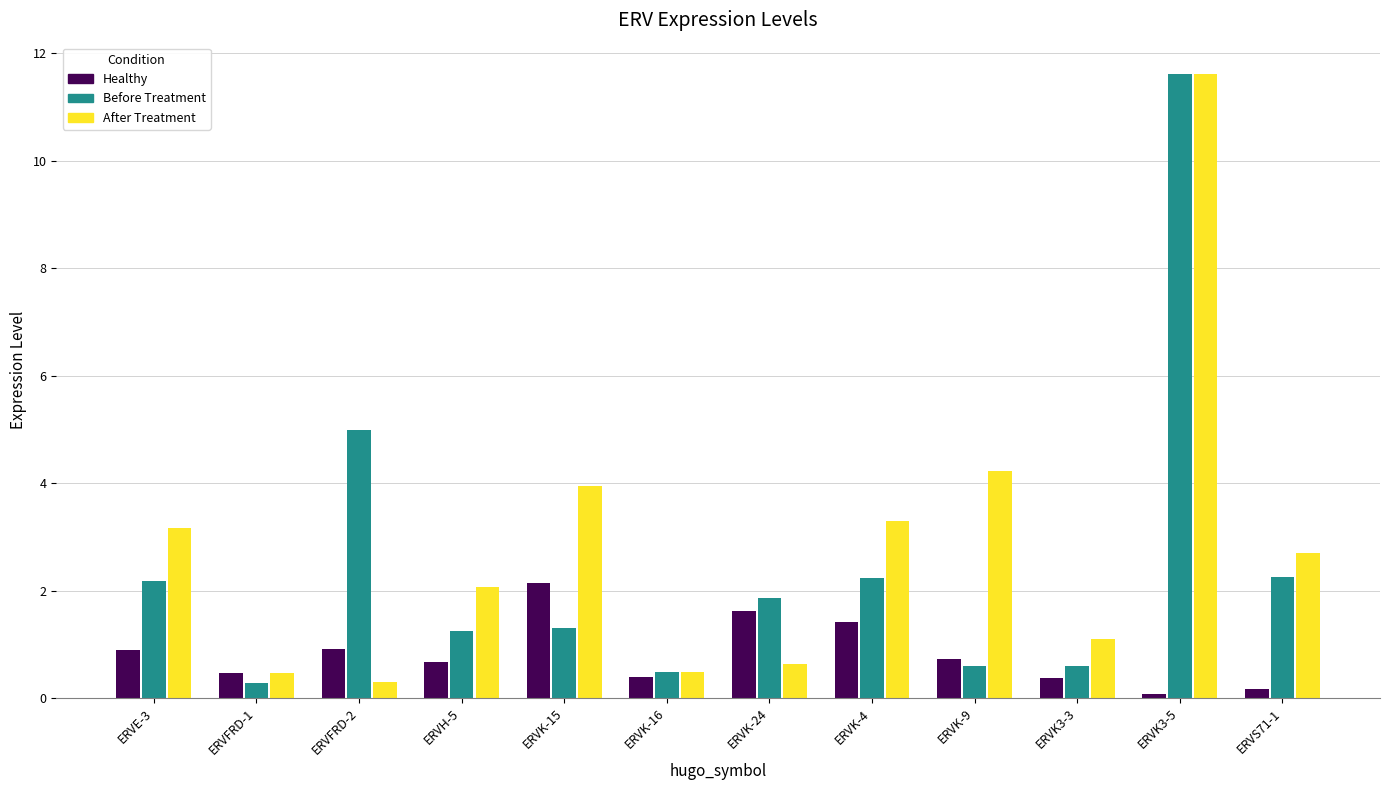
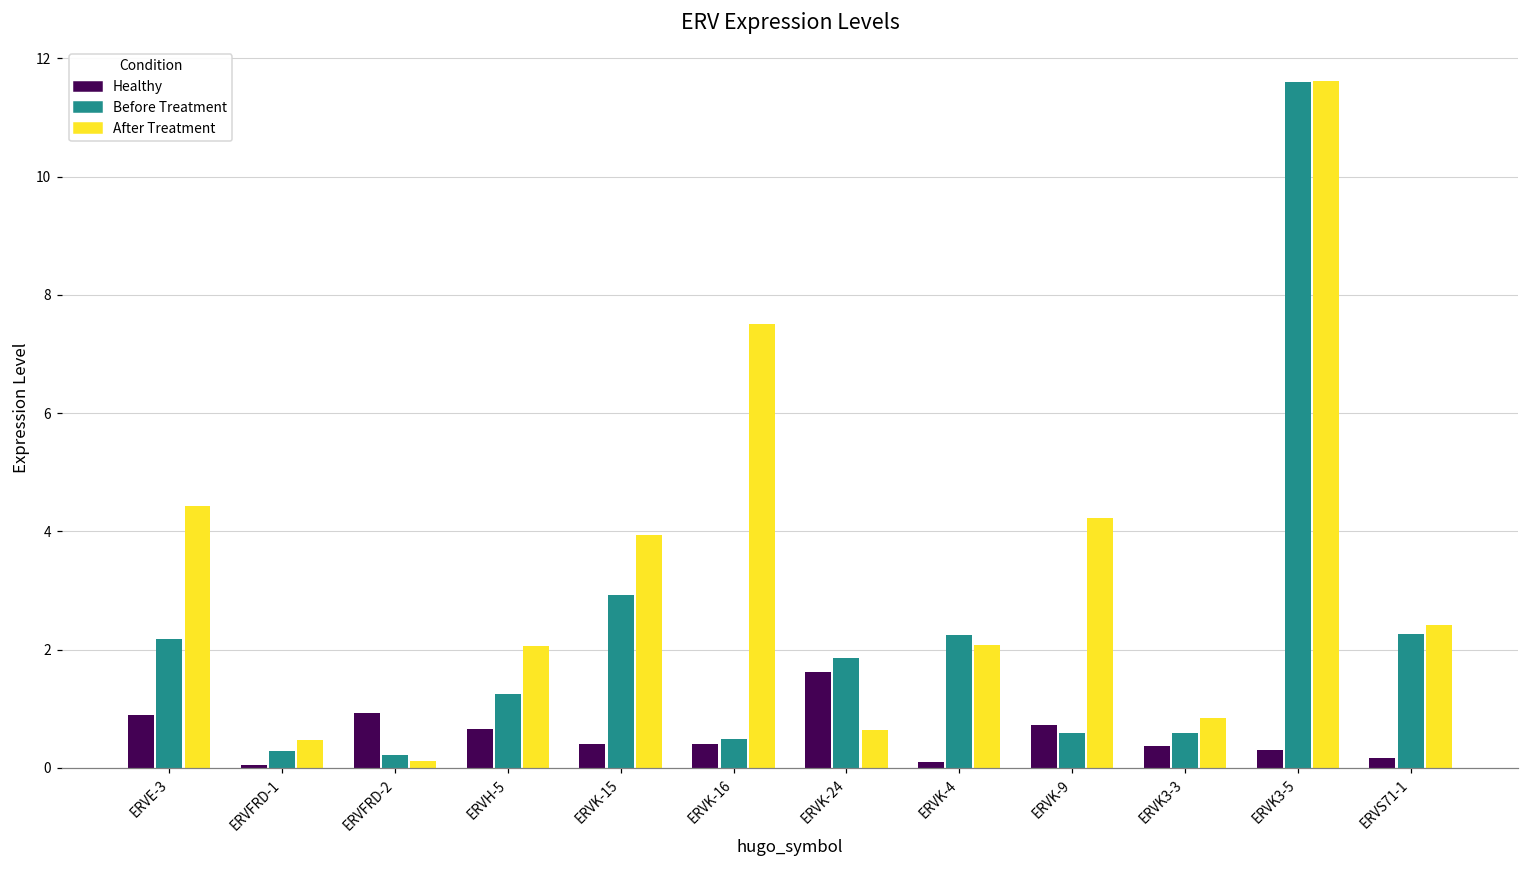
After Treatment, ERVE-3: 3.2 -> 4.4
Healthy, ERVFRD-1: 0.5 -> 0.0
Before Treatment, ERVFRD-2: 5.0 -> 0.2
After Treatment, ERVFRD-2: 0.3 -> 0.1
Healthy, ERVK-15: 2.1 -> 0.4
Before Treatment, ERVK-15: 1.3 -> 2.9
After Treatment, ERVK-16: 0.5 -> 7.5
Healthy, ERVK-4: 1.4 -> 0.1
After Treatment, ERVK-4: 3.3 -> 2.1
After Treatment, ERVK3-3: 1.1 -> 0.8
Healthy, ERVK3-5: 0.1 -> 0.3
After Treatment, ERVS71-1: 2.7 -> 2.4
